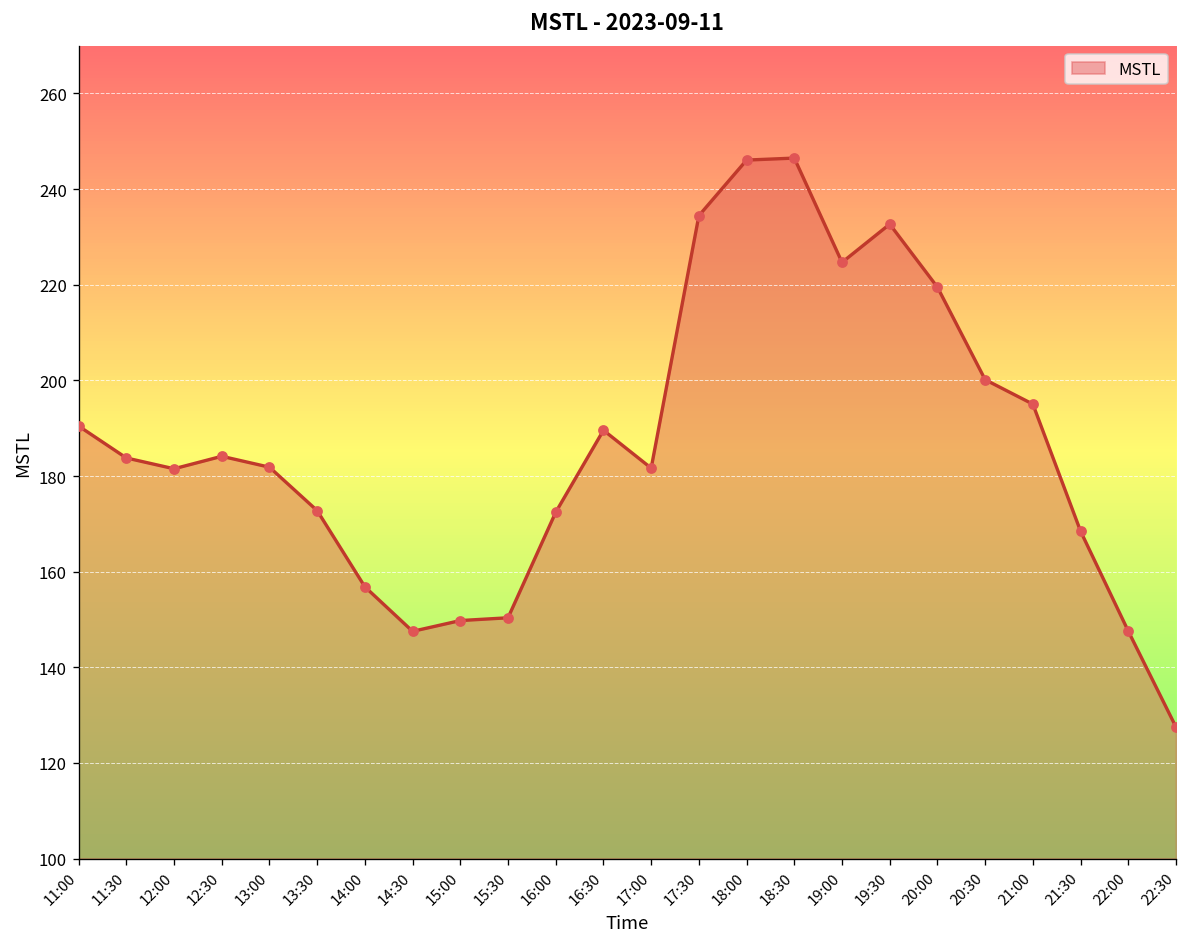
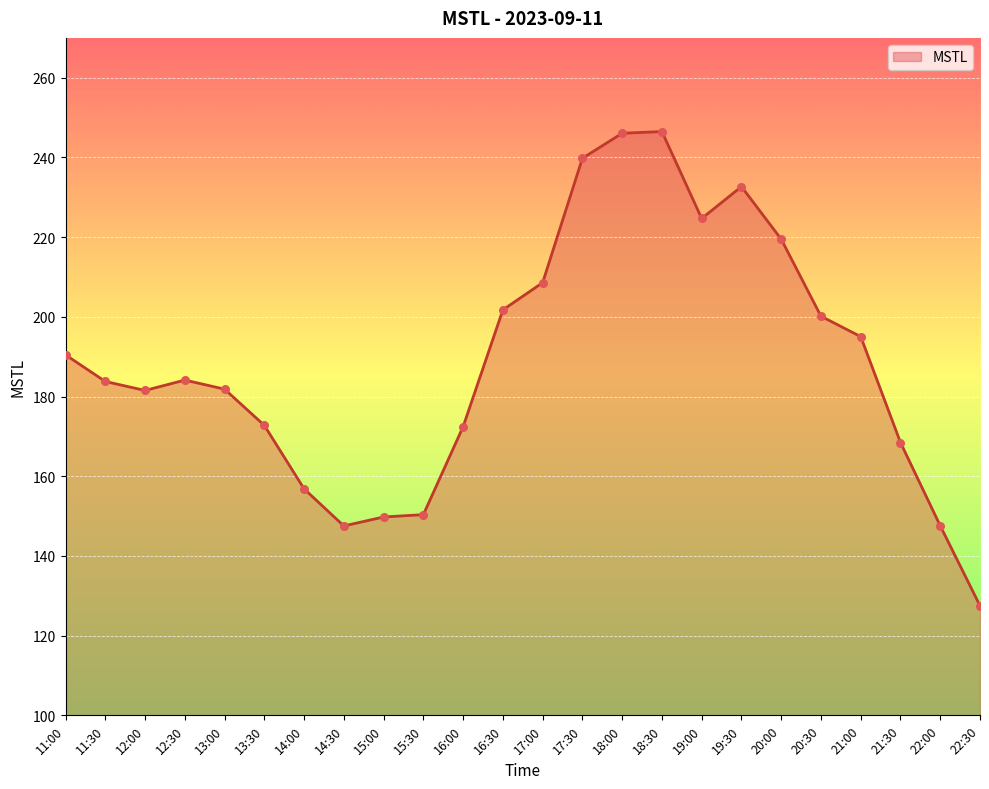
16:30: 190 -> 202
17:00: 182 -> 209
17:30: 234 -> 240
